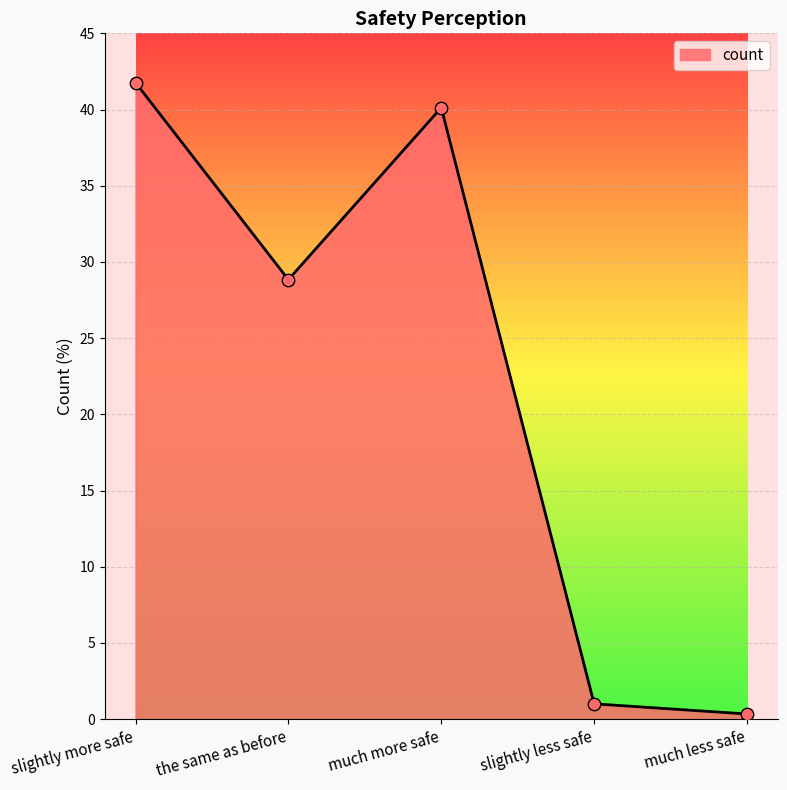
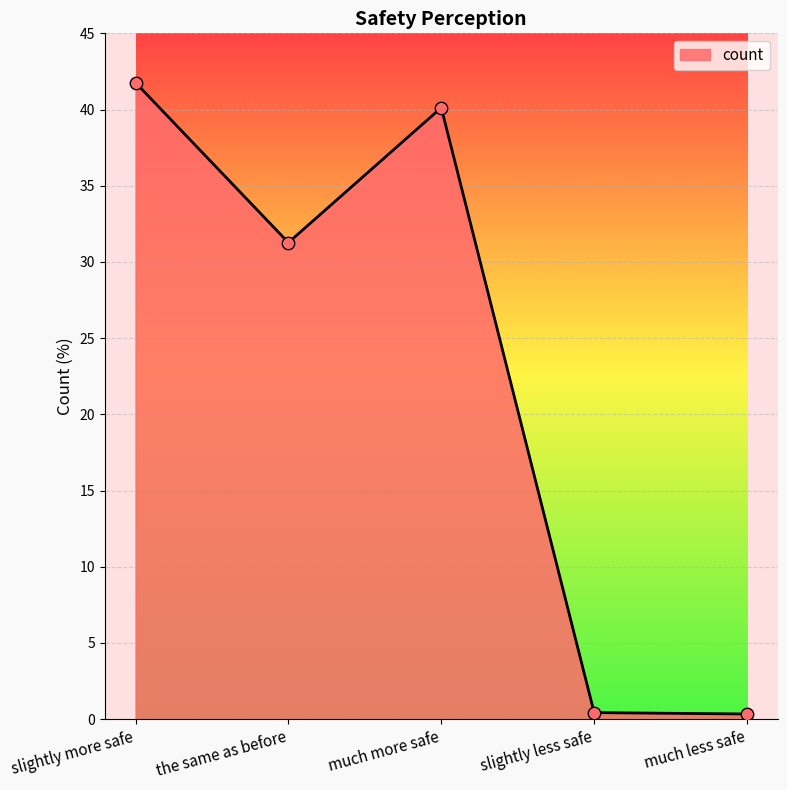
the same as before: 28.8 -> 31.3
slightly less safe: 1.0 -> 0.4
